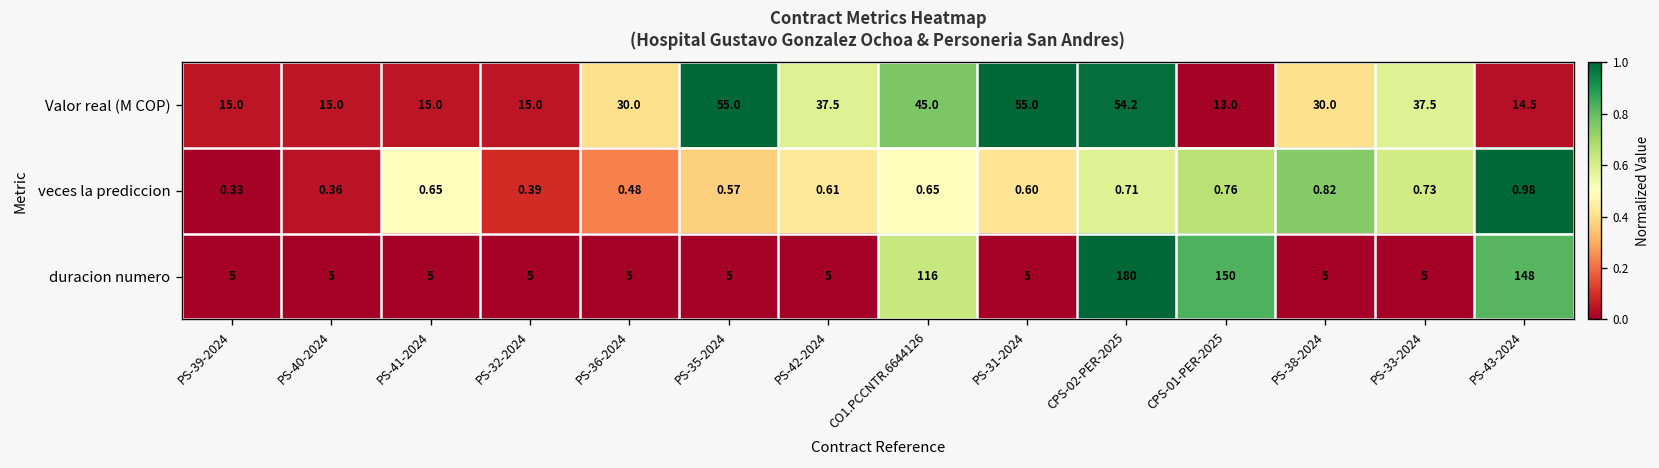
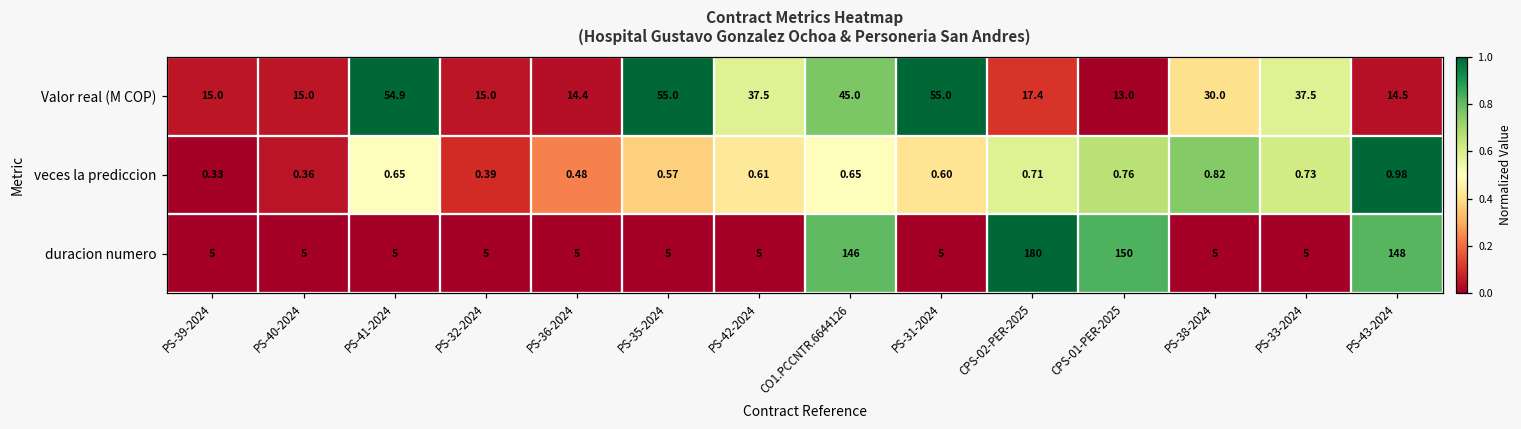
Valor real (M COP), PS-41-2024: 15.0 -> 54.9
Valor real (M COP), PS-36-2024: 30.0 -> 14.4
Valor real (M COP), CPS-02-PER-2025: 54.2 -> 17.4
duracion numero, CO1.PCCNTR.6644126: 116 -> 146
